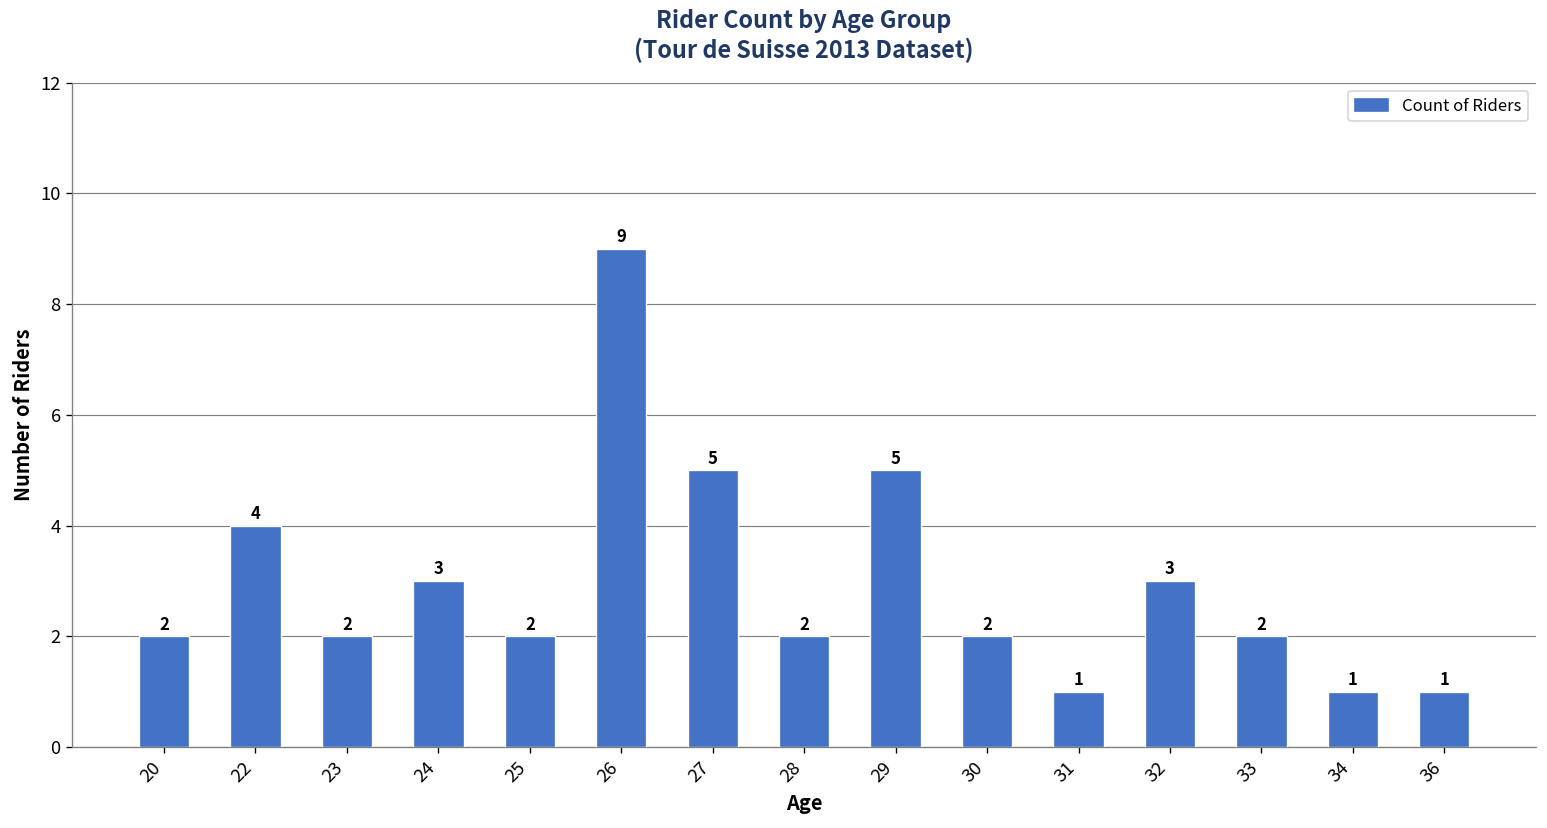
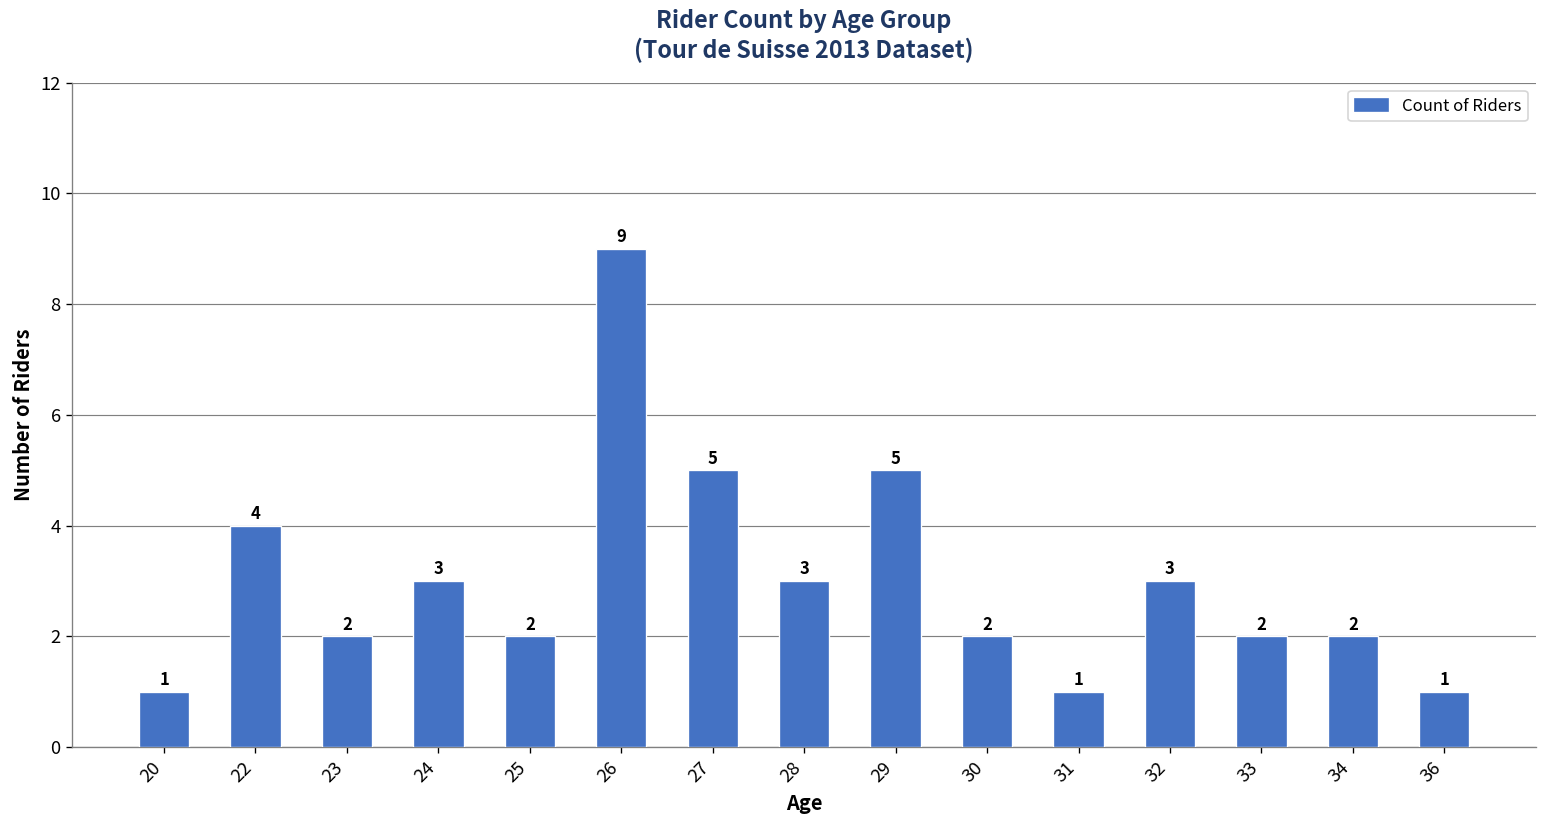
20: 2 -> 1
28: 2 -> 3
34: 1 -> 2
